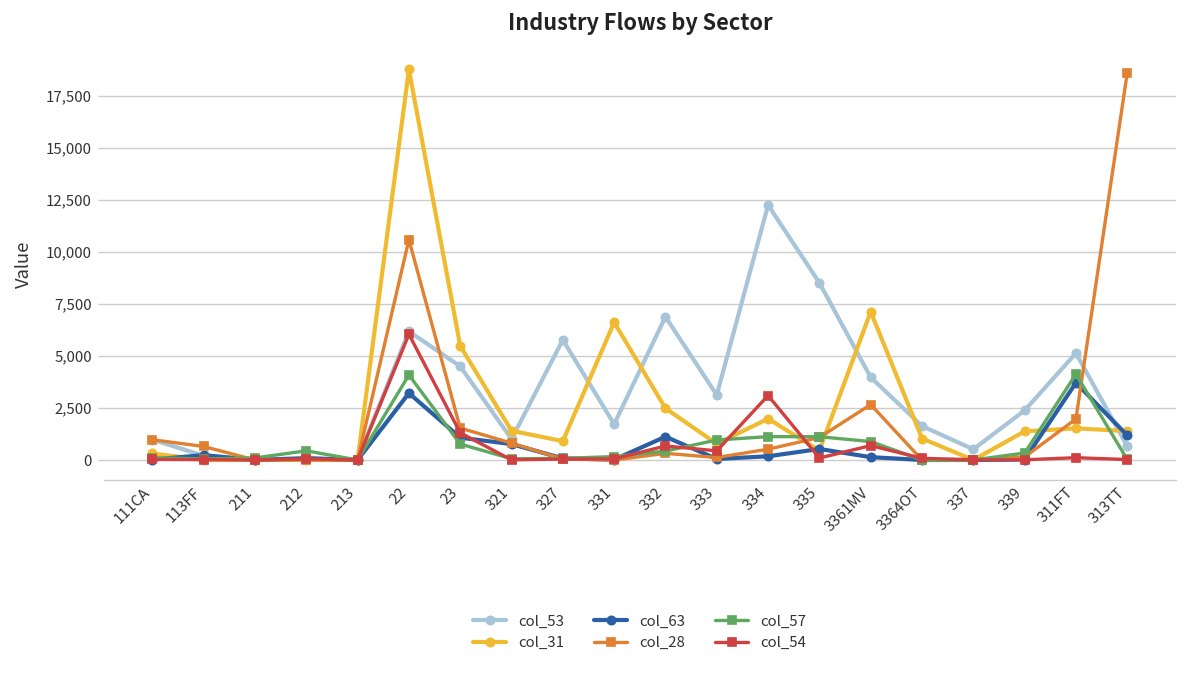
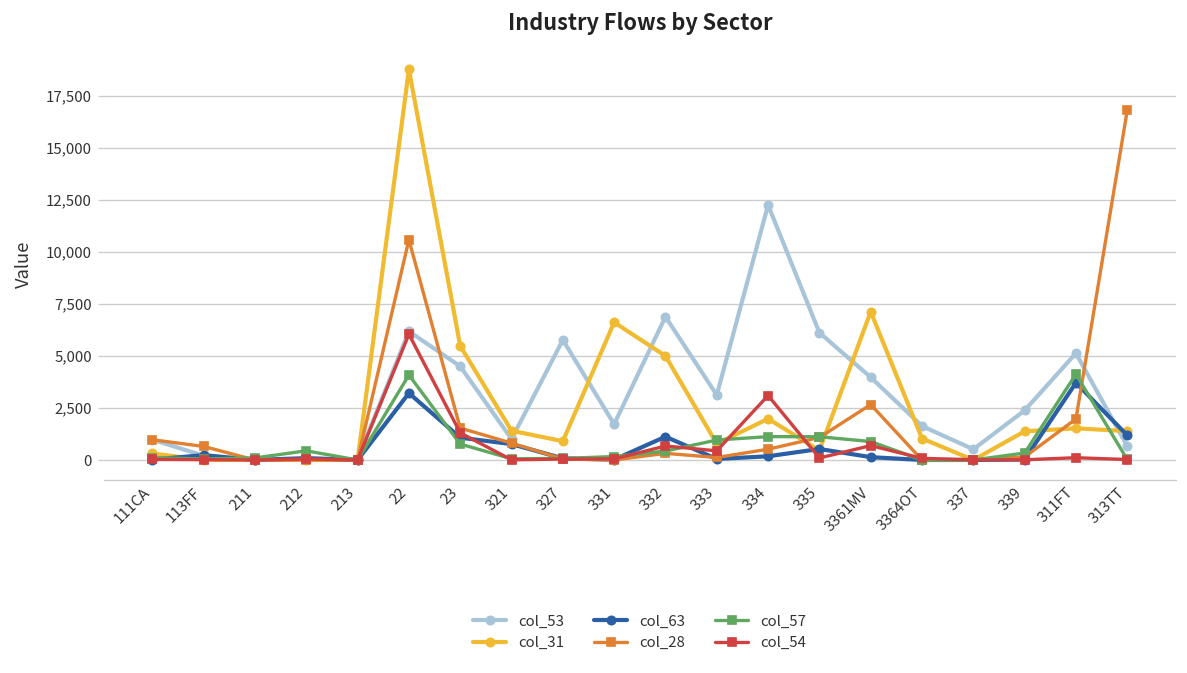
col_31, 332: 2,500 -> 5,000
col_53, 335: 8,500 -> 6,100
col_28, 313TT: 18,600 -> 16,800
